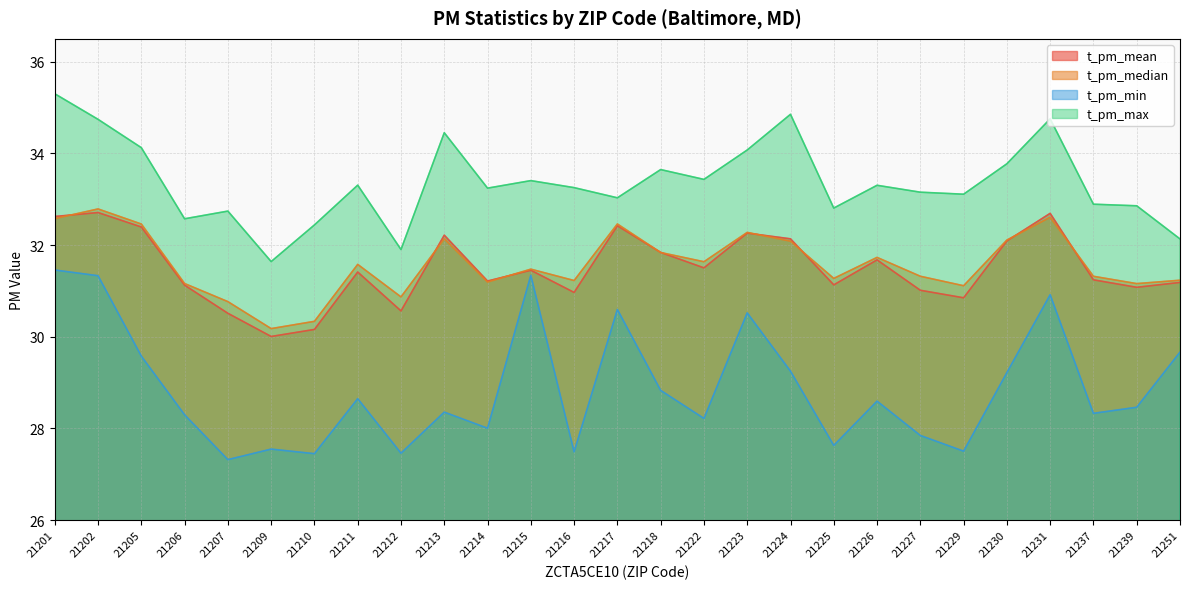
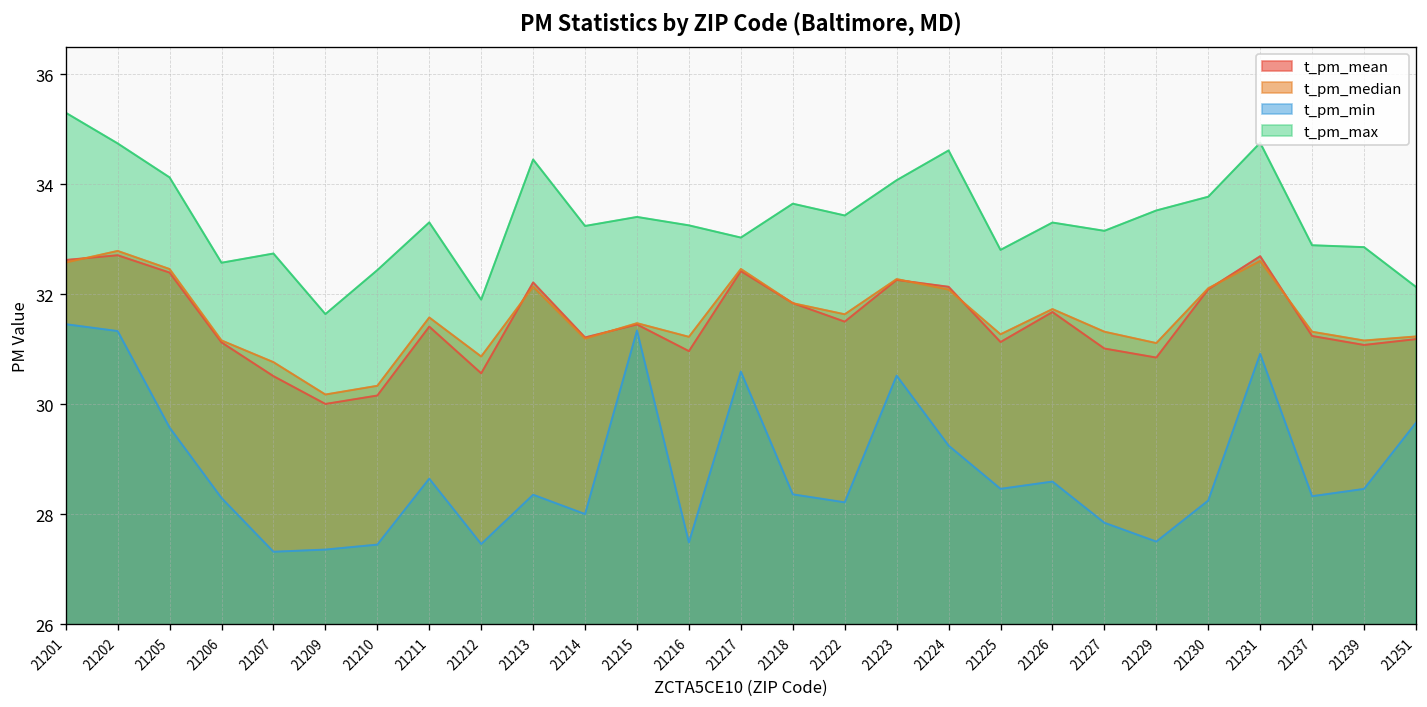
t_pm_min, 21209: 27.5 -> 27.4
t_pm_min, 21218: 28.8 -> 28.4
t_pm_max, 21224: 34.9 -> 34.6
t_pm_min, 21225: 27.6 -> 28.5
t_pm_max, 21229: 33.1 -> 33.5
t_pm_min, 21230: 29.2 -> 28.3
